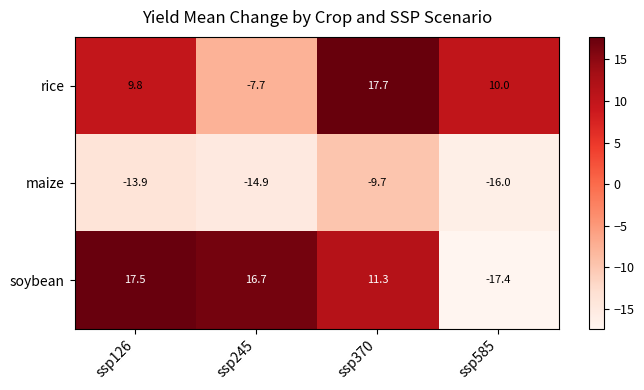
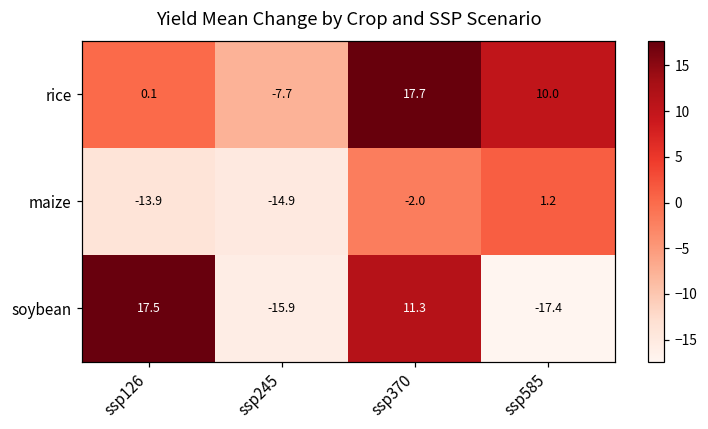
rice, ssp126: 9.8 -> 0.1
maize, ssp370: -9.7 -> -2.0
maize, ssp585: -16.0 -> 1.2
soybean, ssp245: 16.7 -> -15.9
